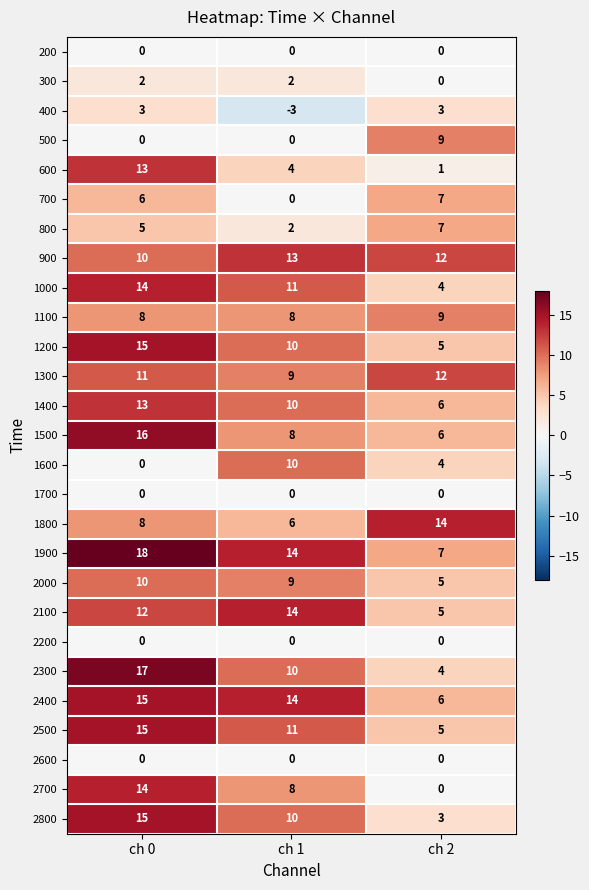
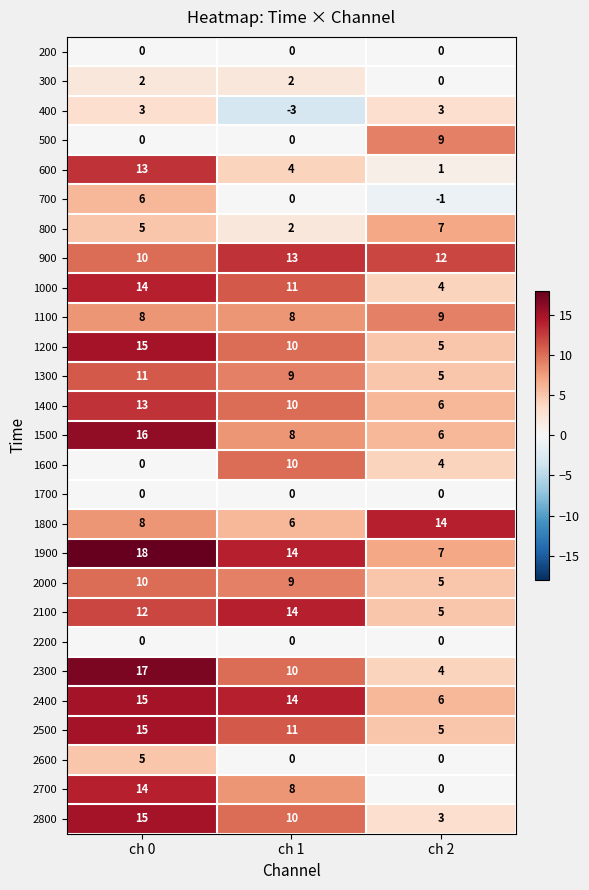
700, ch 2: 7 -> -1
1300, ch 2: 12 -> 5
2600, ch 0: 0 -> 5
